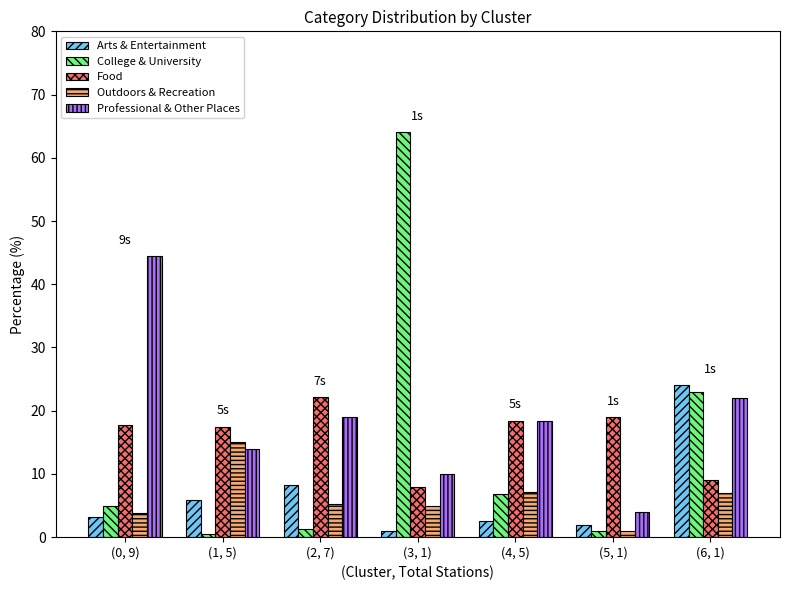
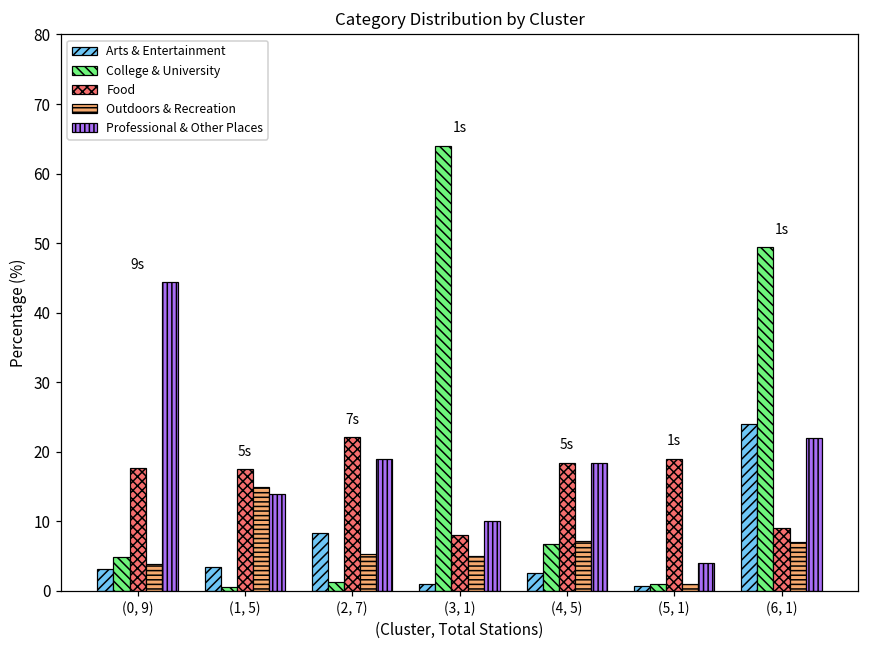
Arts & Entertainment, (1, 5): 6 -> 4
Arts & Entertainment, (5, 1): 2 -> 1
College & University, (6, 1): 23 -> 49
